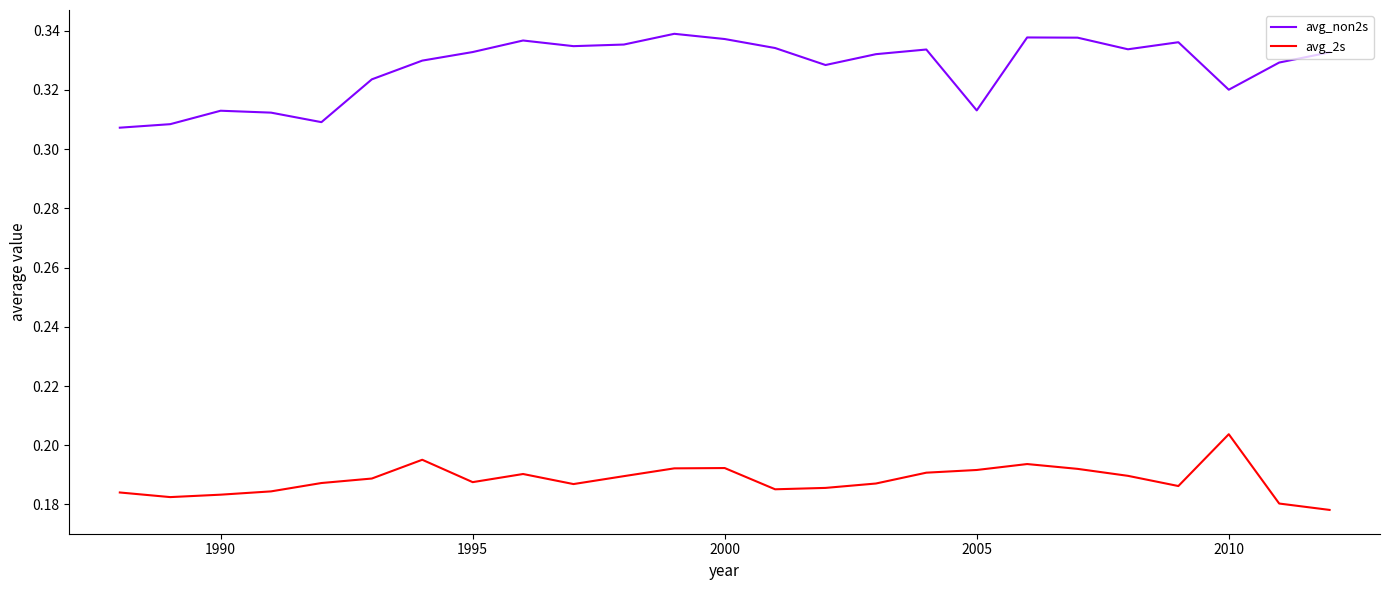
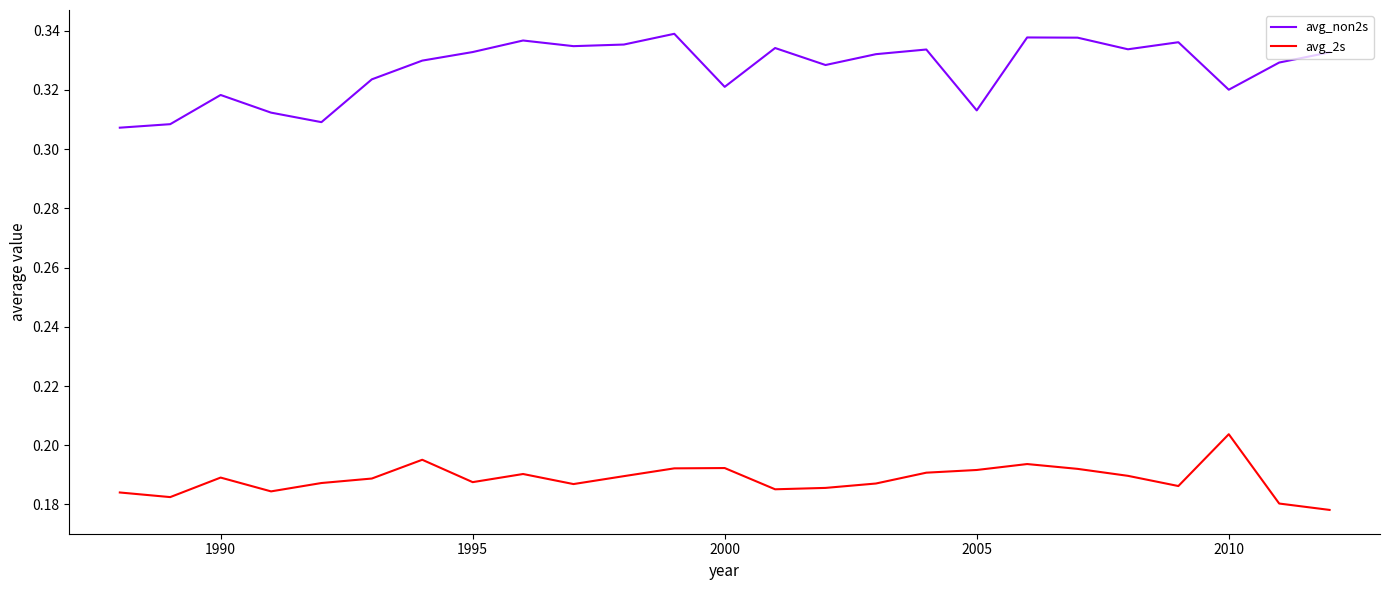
avg_non2s, 1990: 0.313 -> 0.318
avg_2s, 1990: 0.183 -> 0.189
avg_non2s, 2000: 0.337 -> 0.321
